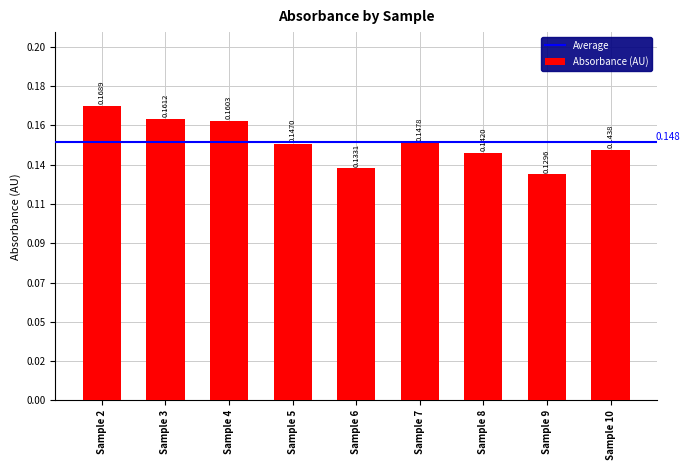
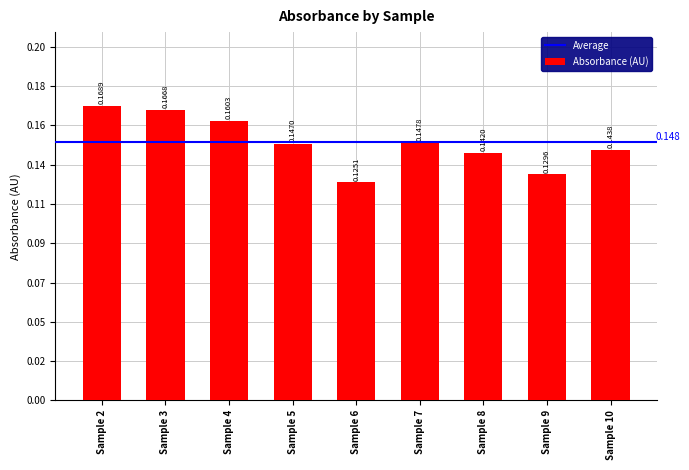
Sample 3: 0.1612 -> 0.1668
Sample 6: 0.1331 -> 0.1251
